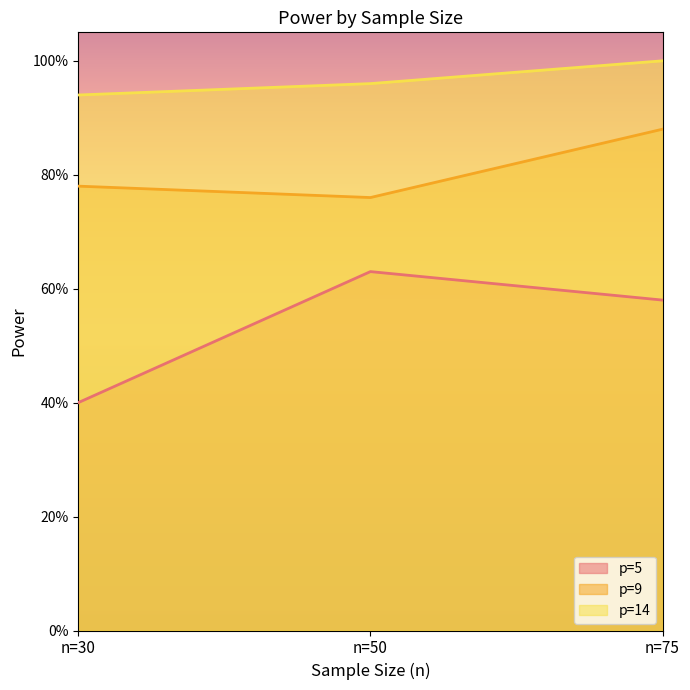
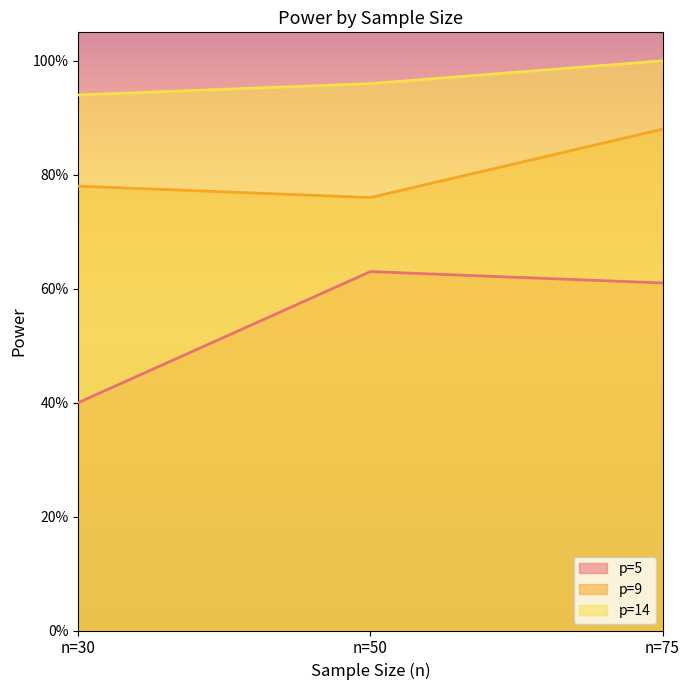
p=5, n=75: 58% -> 61%
